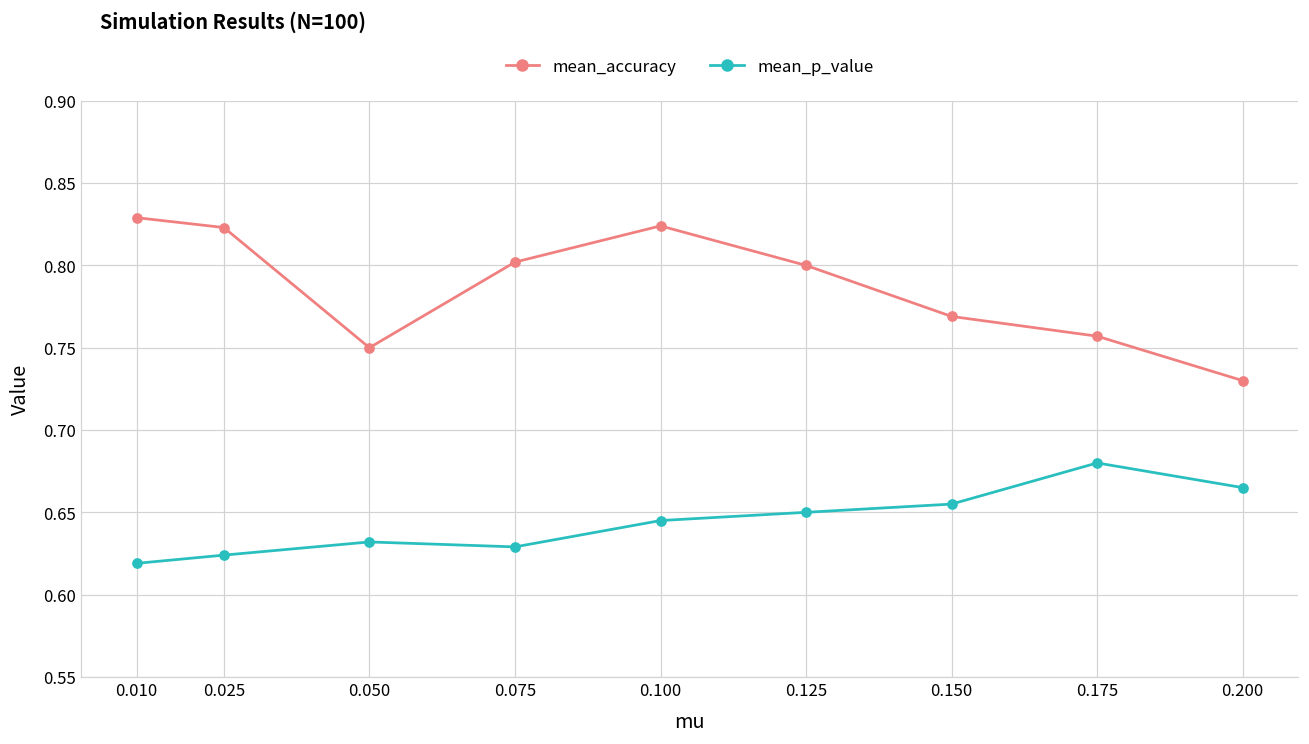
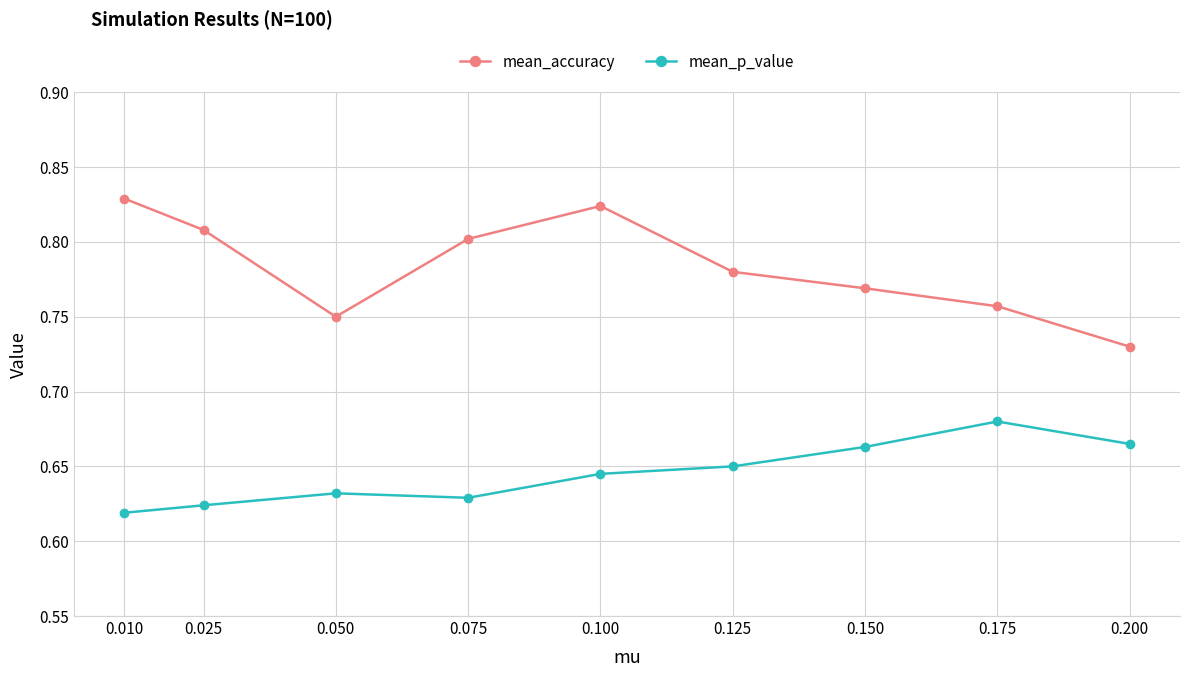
mean_accuracy, 0.025: 0.823 -> 0.808
mean_accuracy, 0.125: 0.80 -> 0.78
mean_p_value, 0.150: 0.655 -> 0.663
